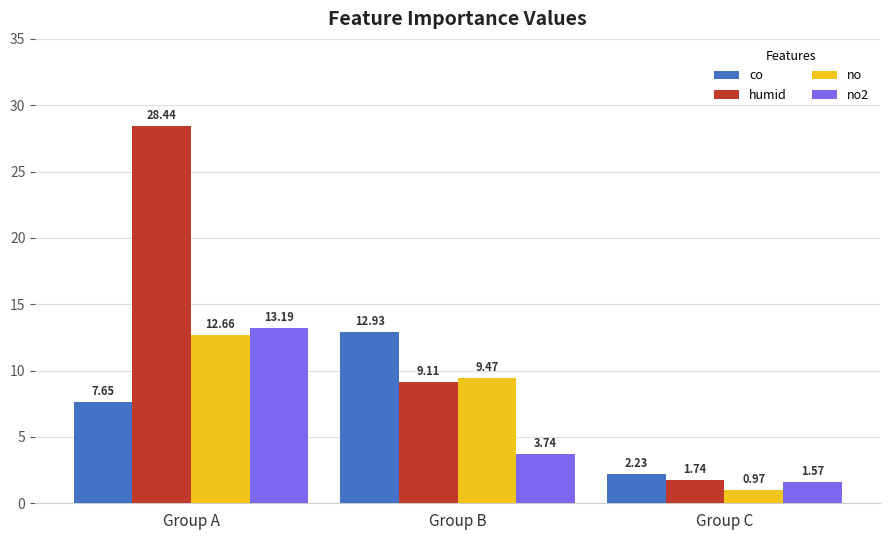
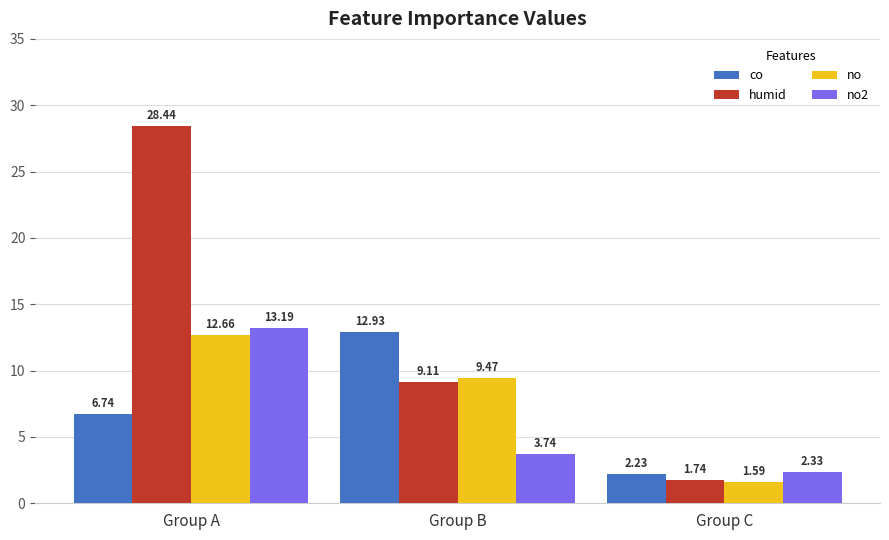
co, Group A: 7.65 -> 6.74
no, Group C: 0.97 -> 1.59
no2, Group C: 1.57 -> 2.33
